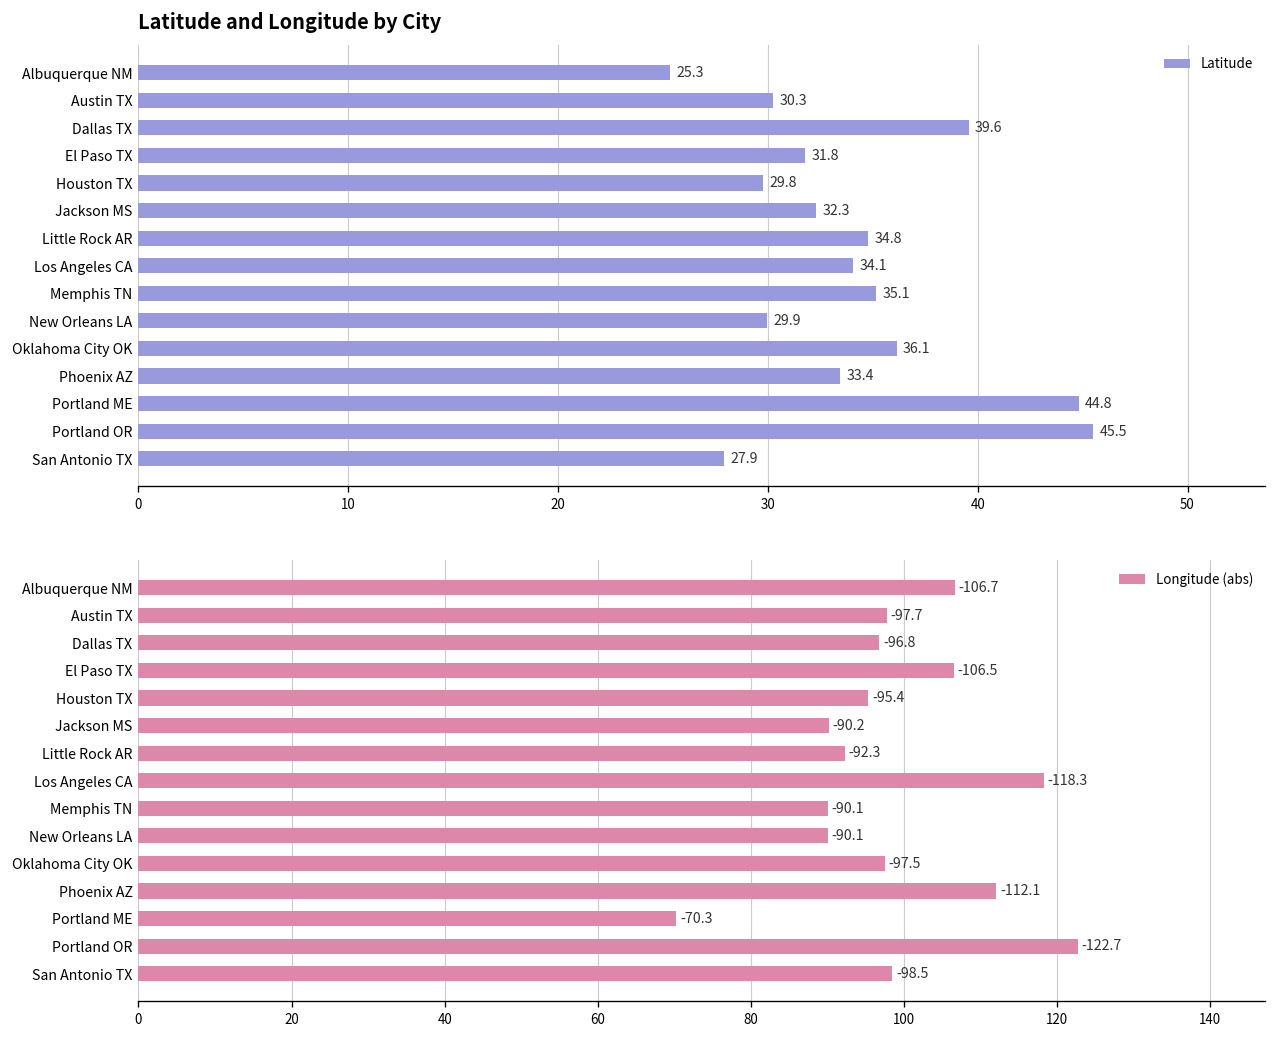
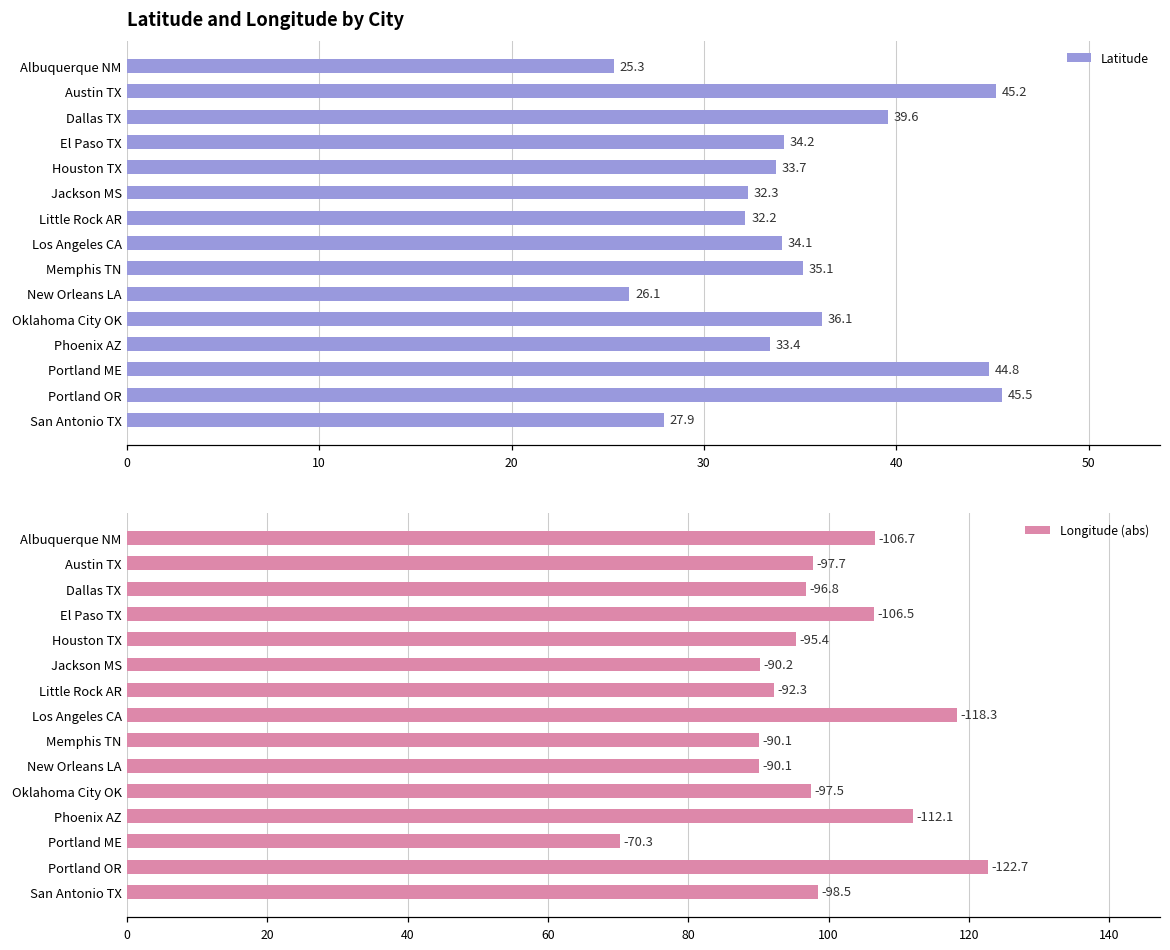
Latitude and Longitude by City, Austin TX: 30.3 -> 45.2
Latitude and Longitude by City, El Paso TX: 31.8 -> 34.2
Latitude and Longitude by City, Houston TX: 29.8 -> 33.7
Latitude and Longitude by City, Little Rock AR: 34.8 -> 32.2
Latitude and Longitude by City, New Orleans LA: 29.9 -> 26.1
